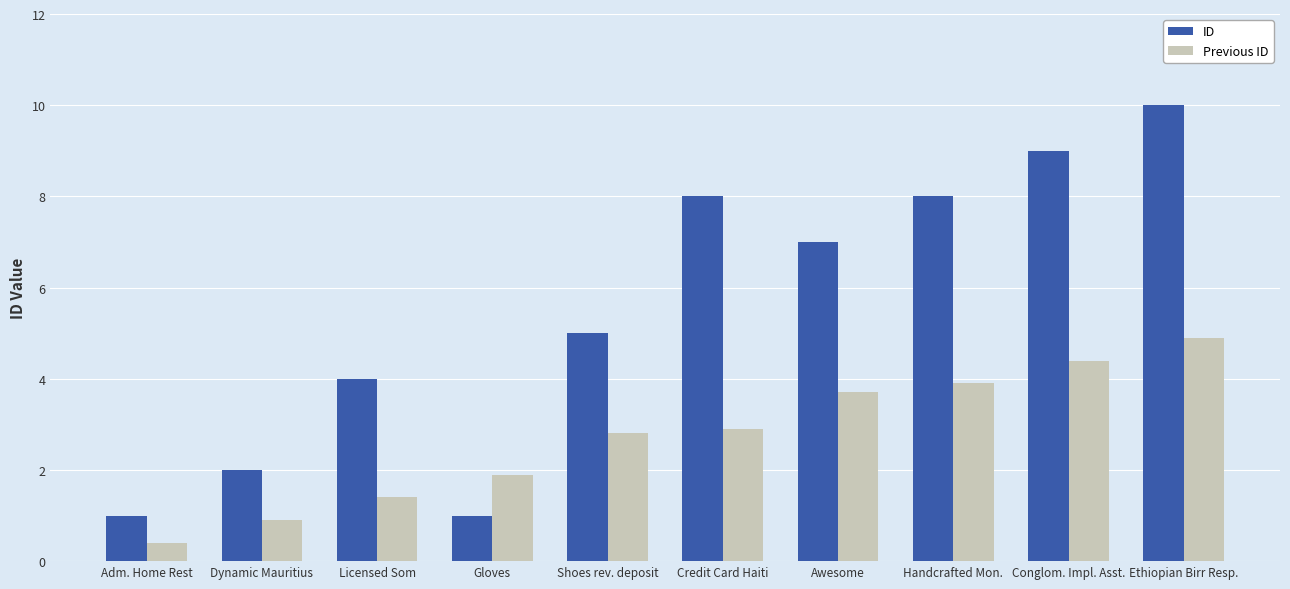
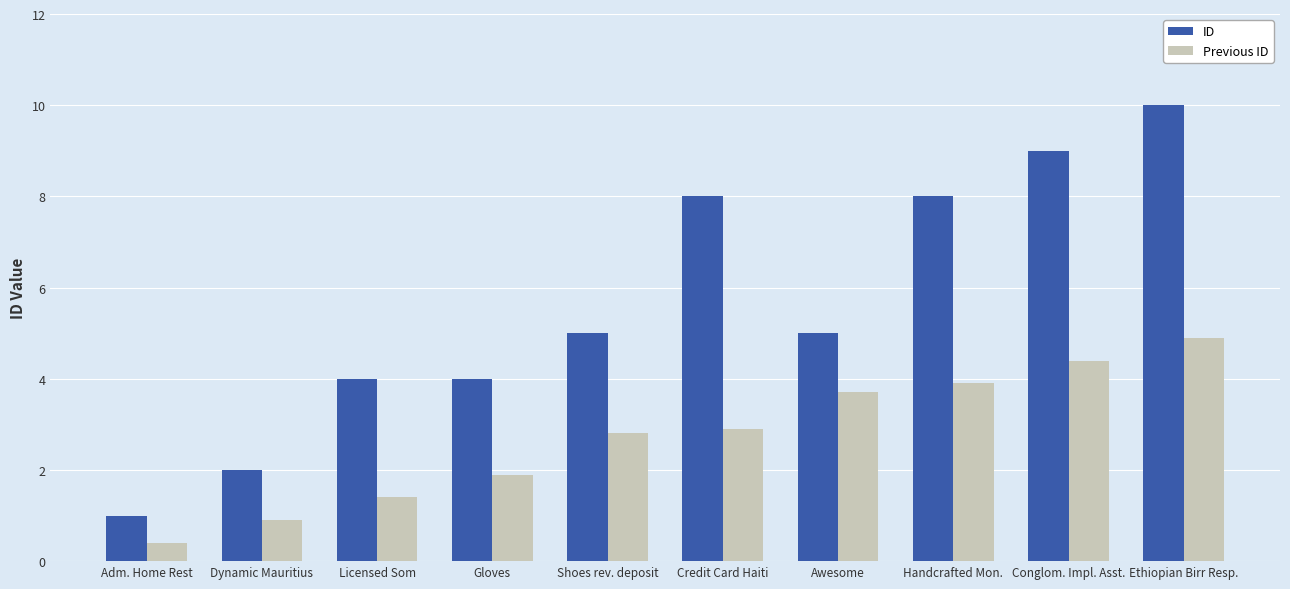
ID, Gloves: 1 -> 4
ID, Awesome: 7 -> 5
